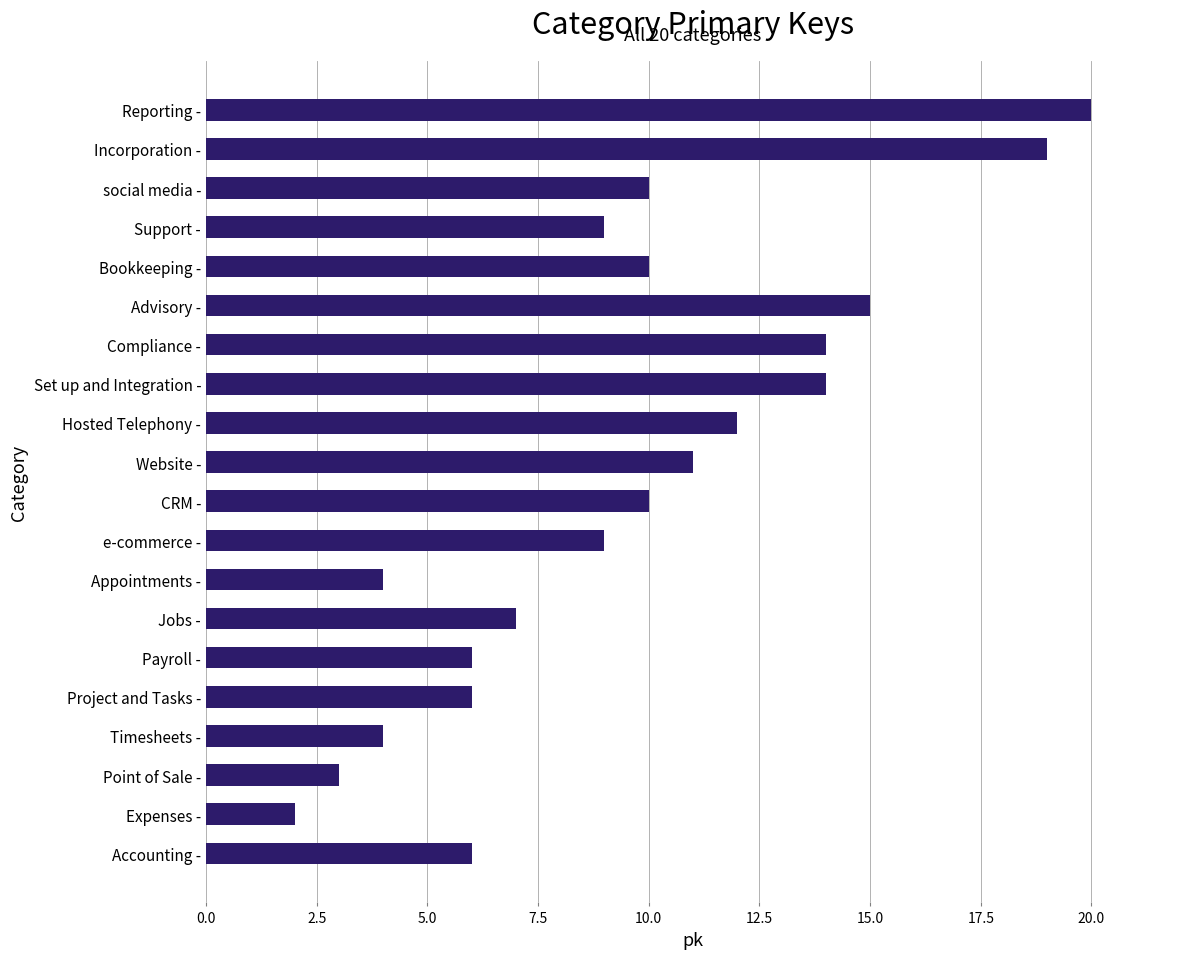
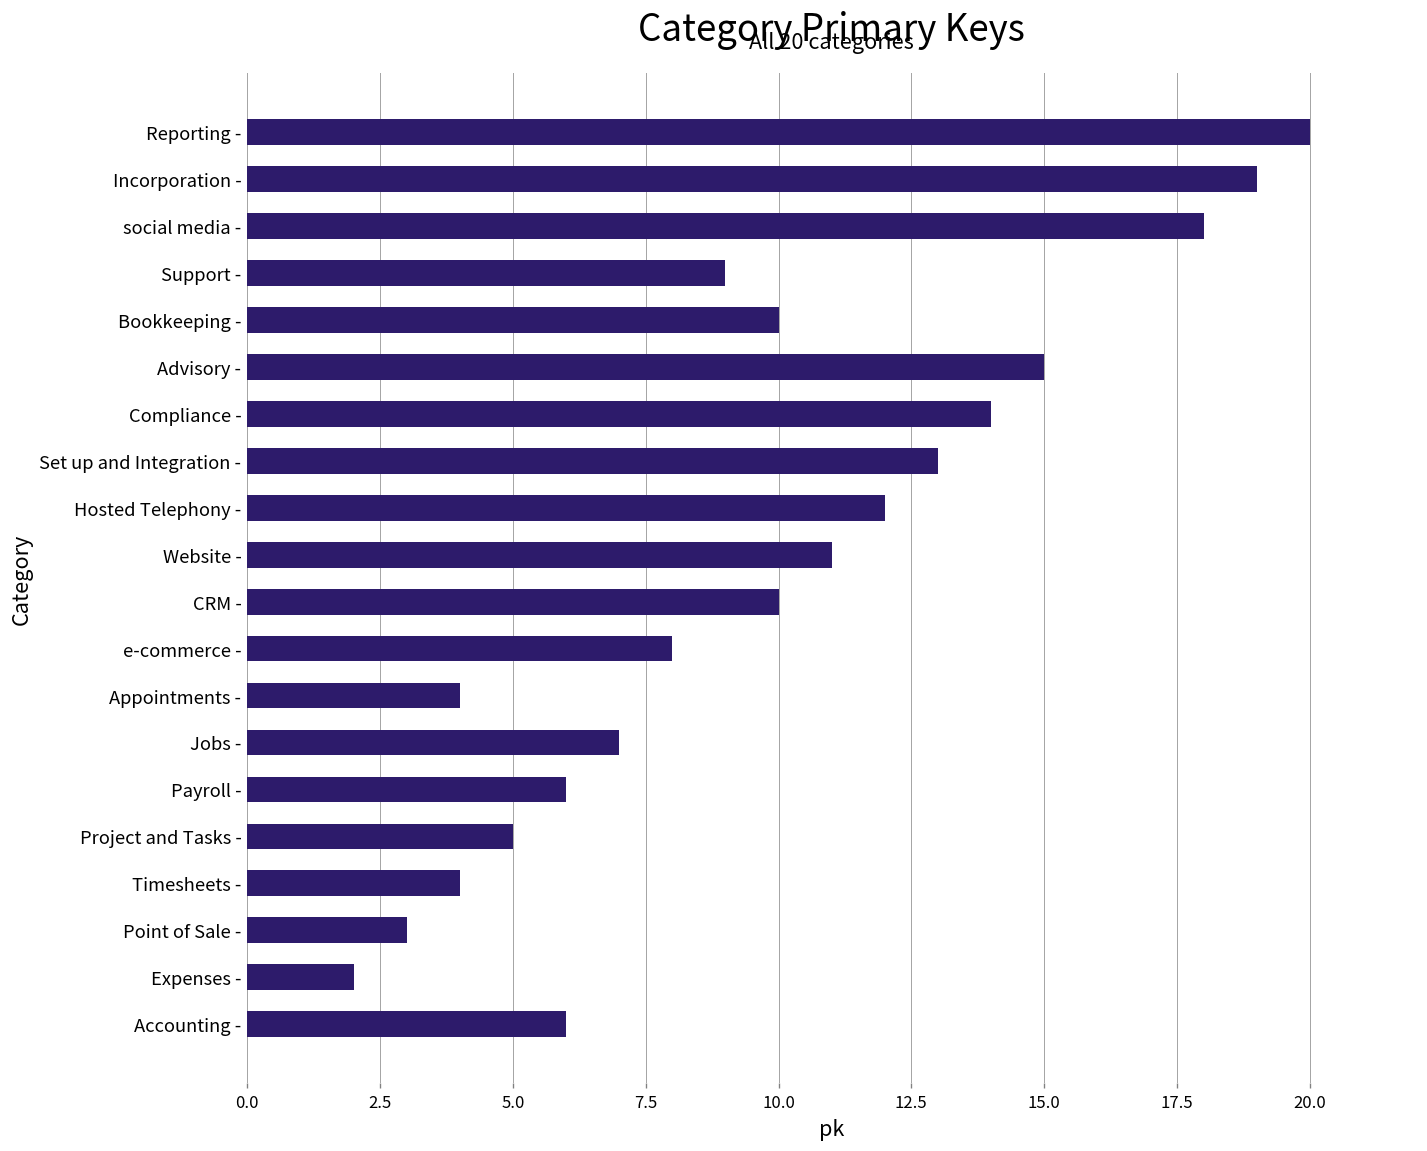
social media -: 10 -> 18
Set up and Integration -: 14 -> 13
e-commerce -: 9 -> 8
Project and Tasks -: 6 -> 5
